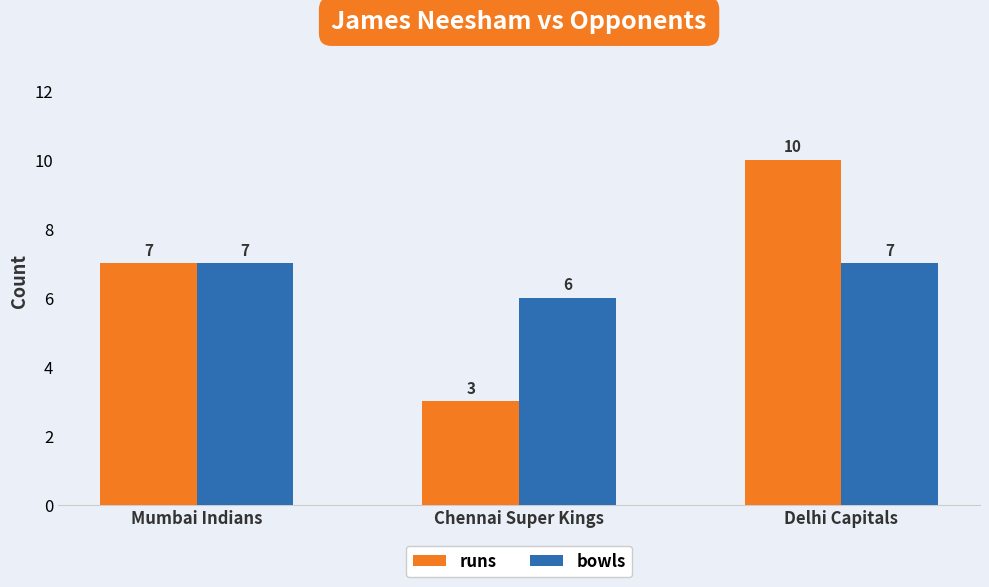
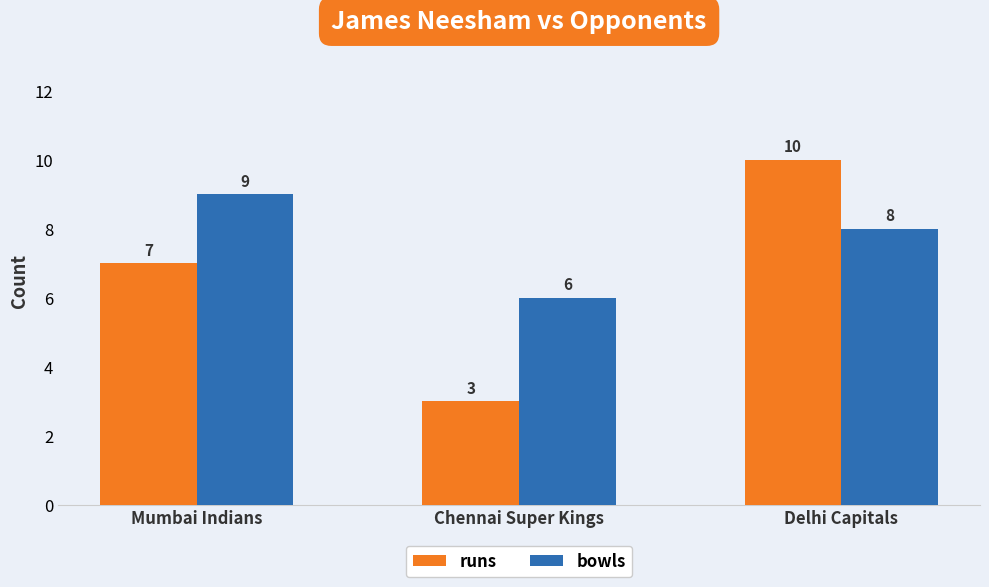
bowls, Mumbai Indians: 7 -> 9
bowls, Delhi Capitals: 7 -> 8
